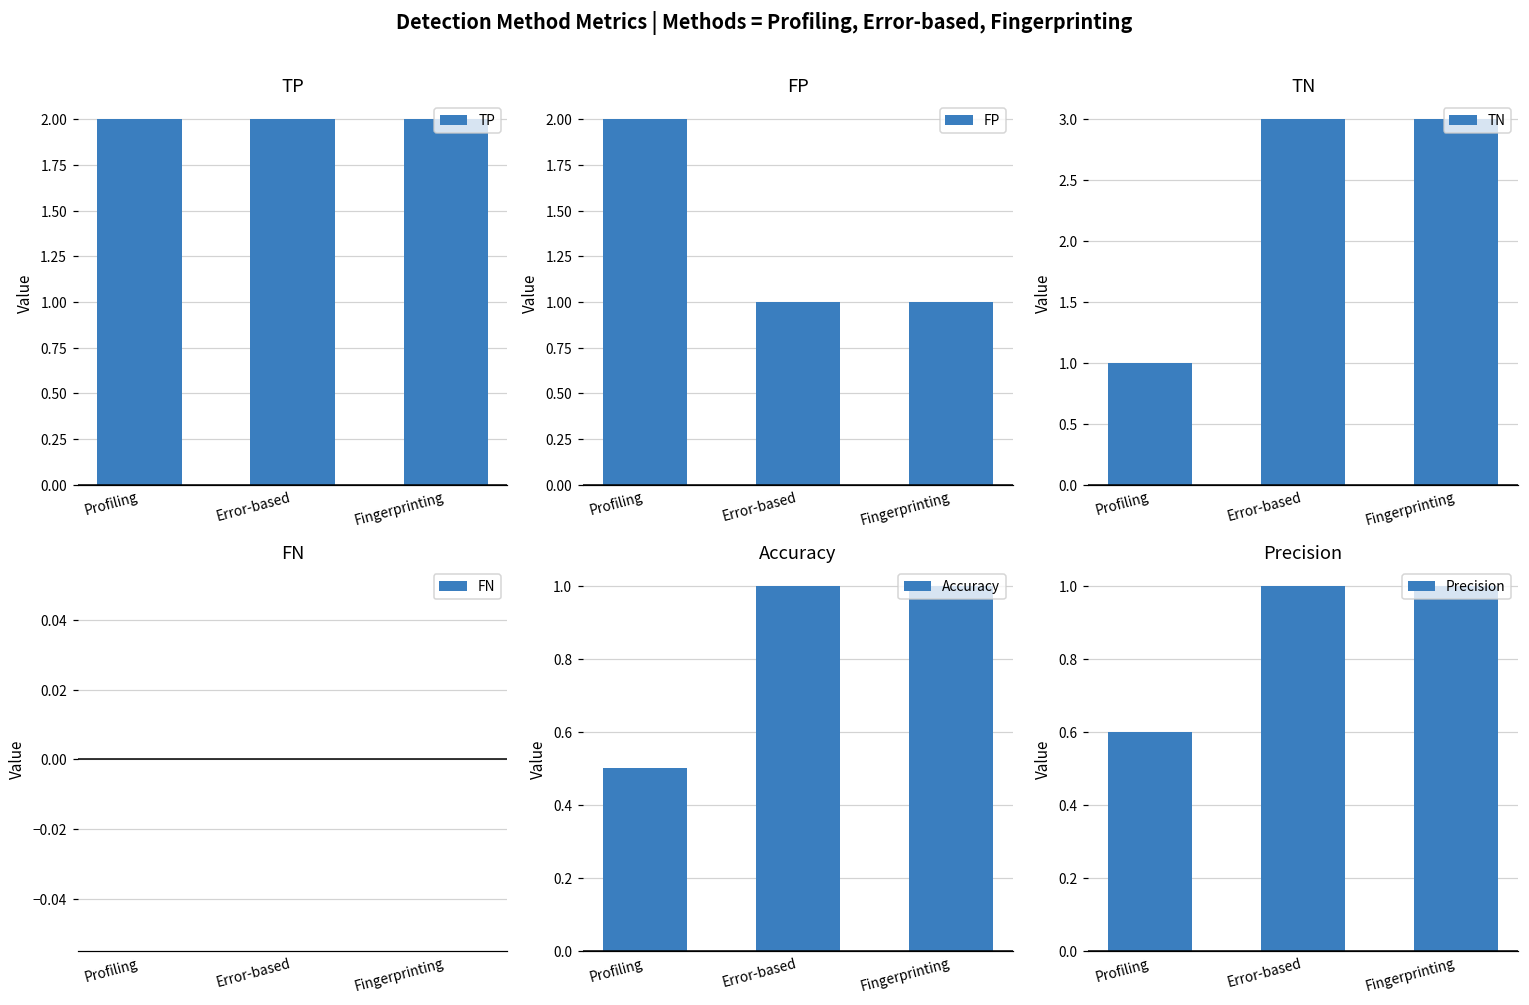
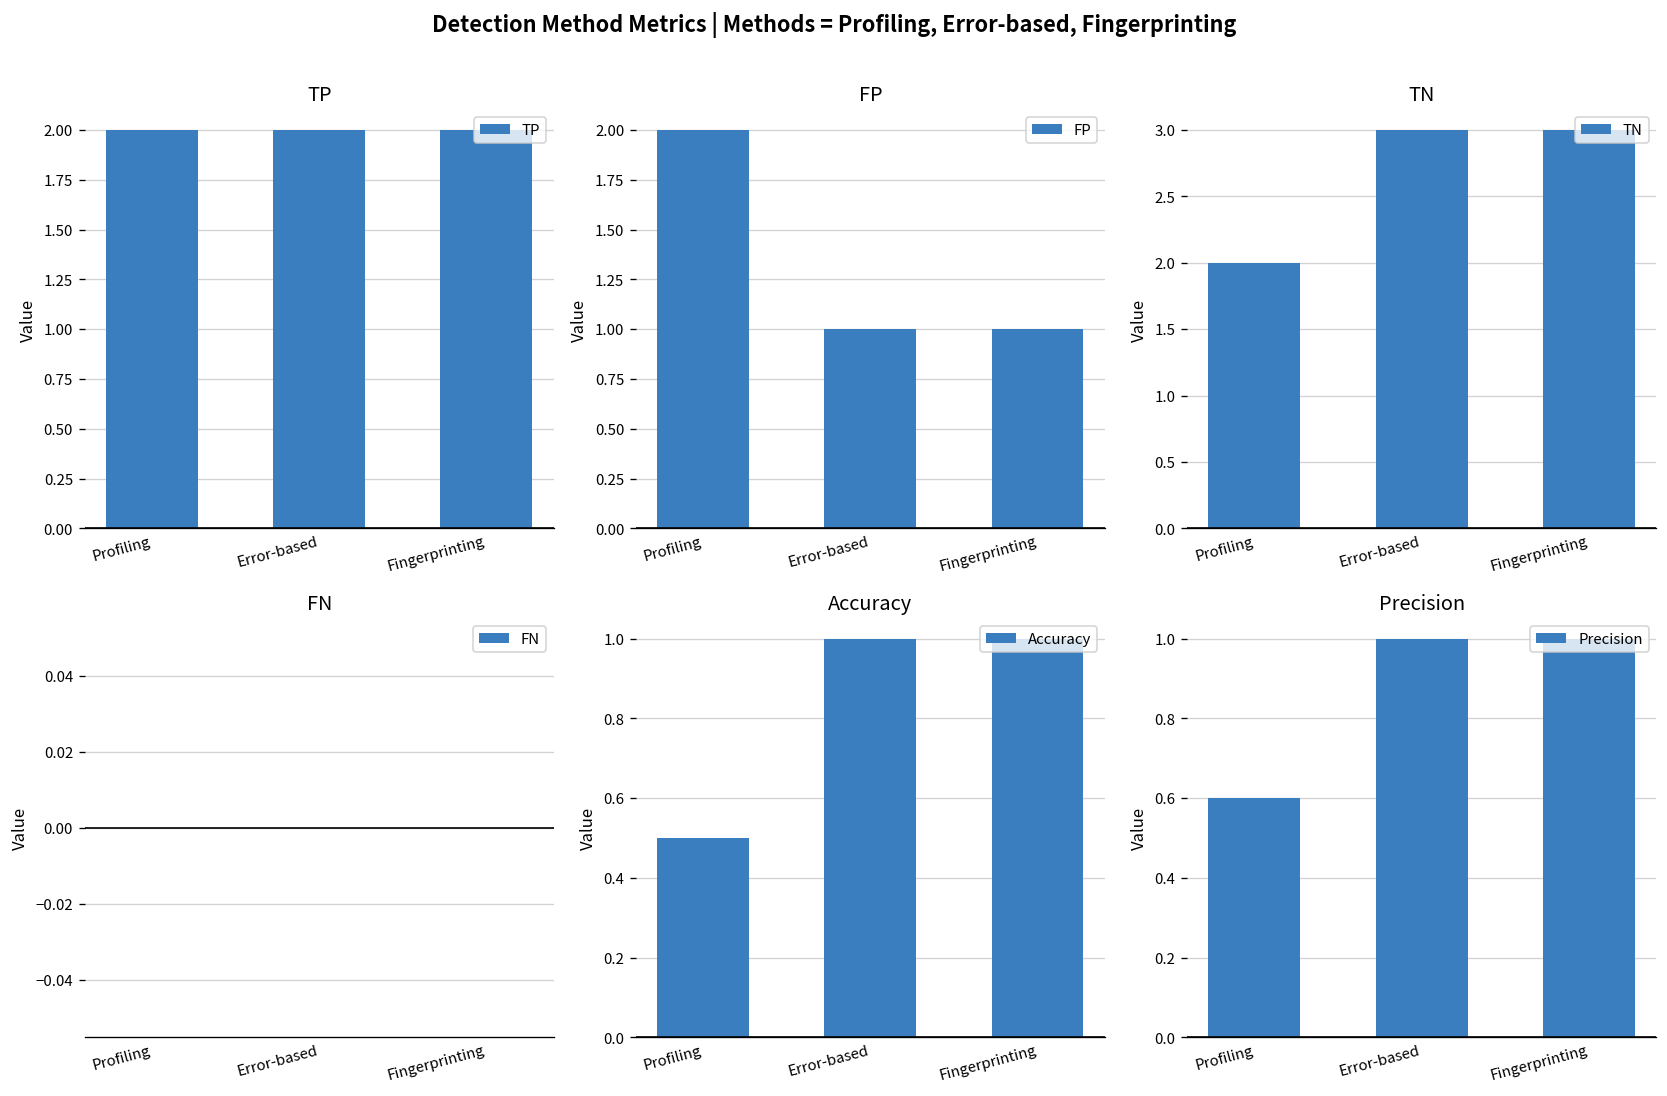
TN, Profiling: 1 -> 2
